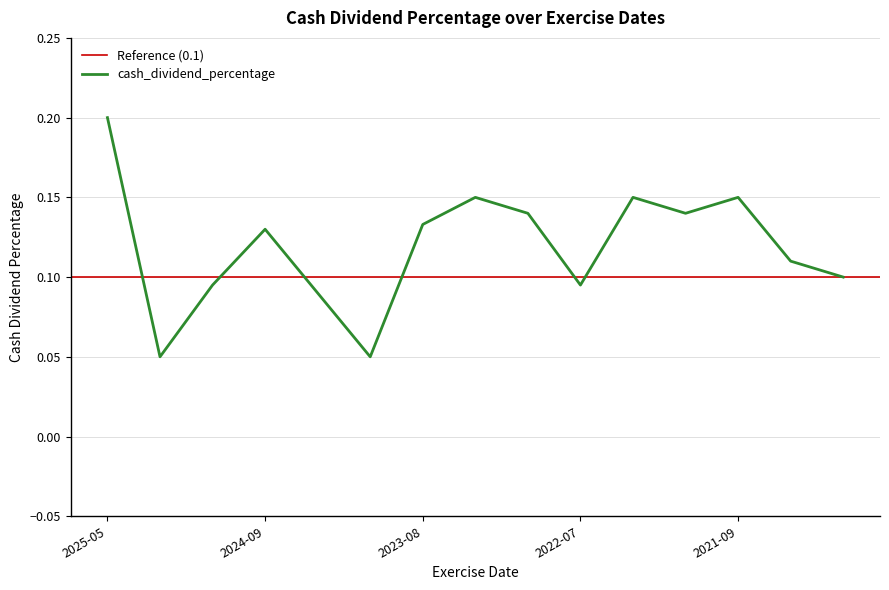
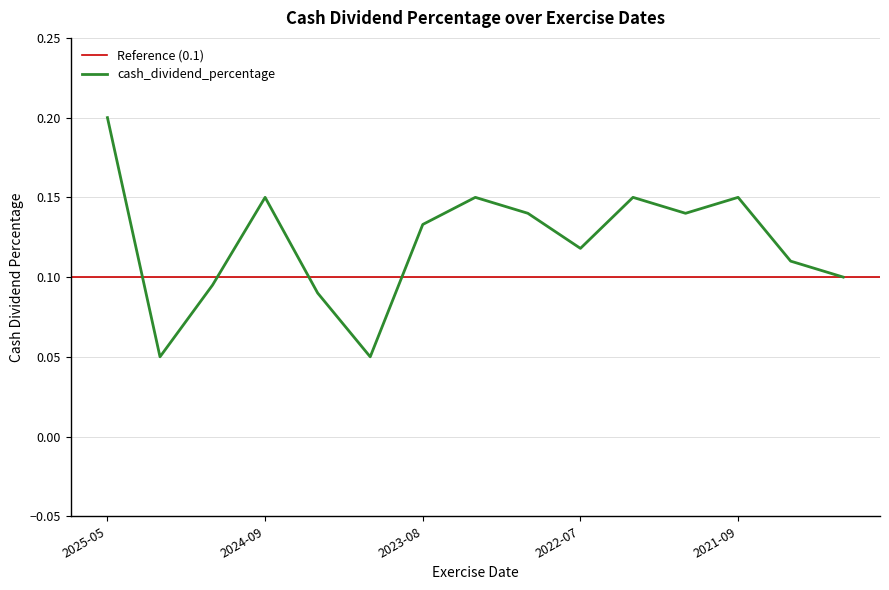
2024-09: 0.13 -> 0.15
2022-07: 0.095 -> 0.118
